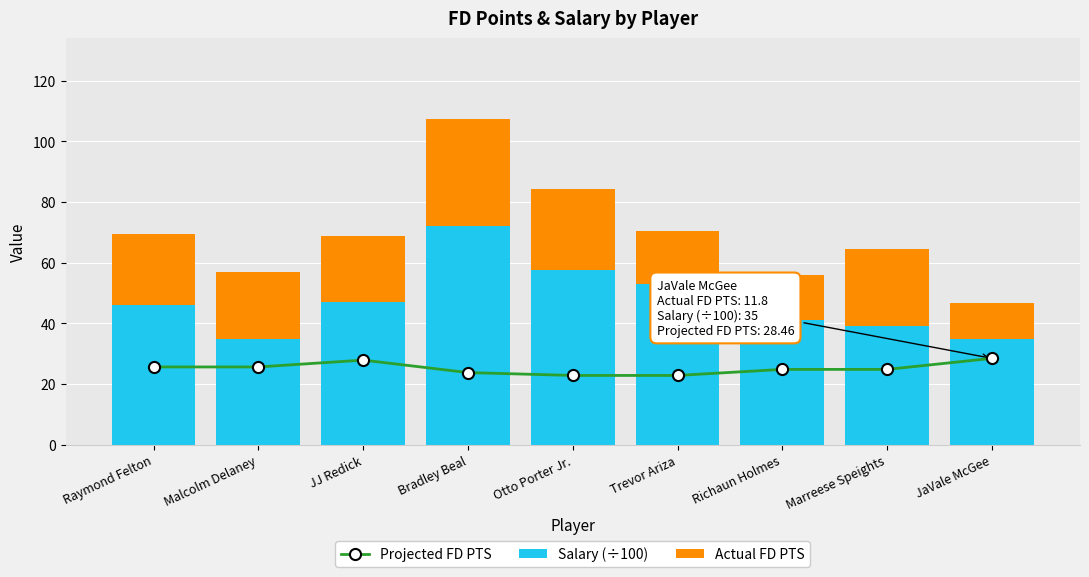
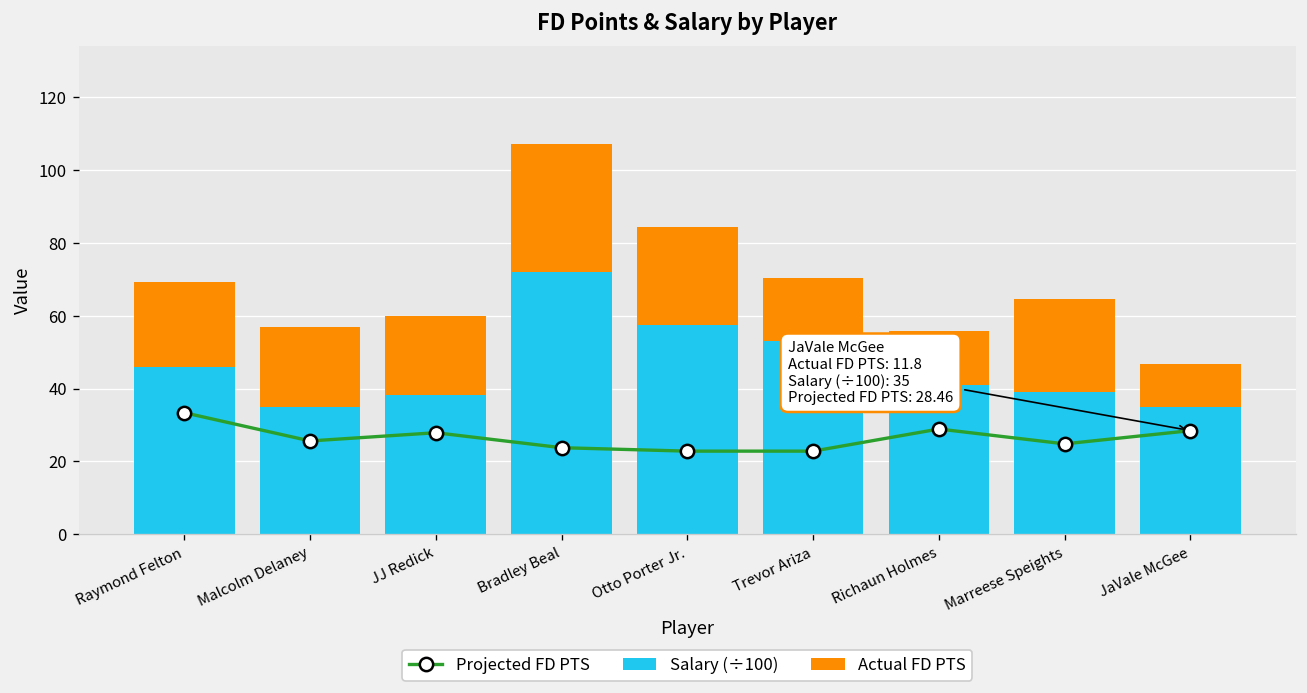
Projected FD PTS, Raymond Felton: 26 -> 33
Salary (÷100), JJ Redick: 47 -> 38
Projected FD PTS, Richaun Holmes: 25 -> 29
